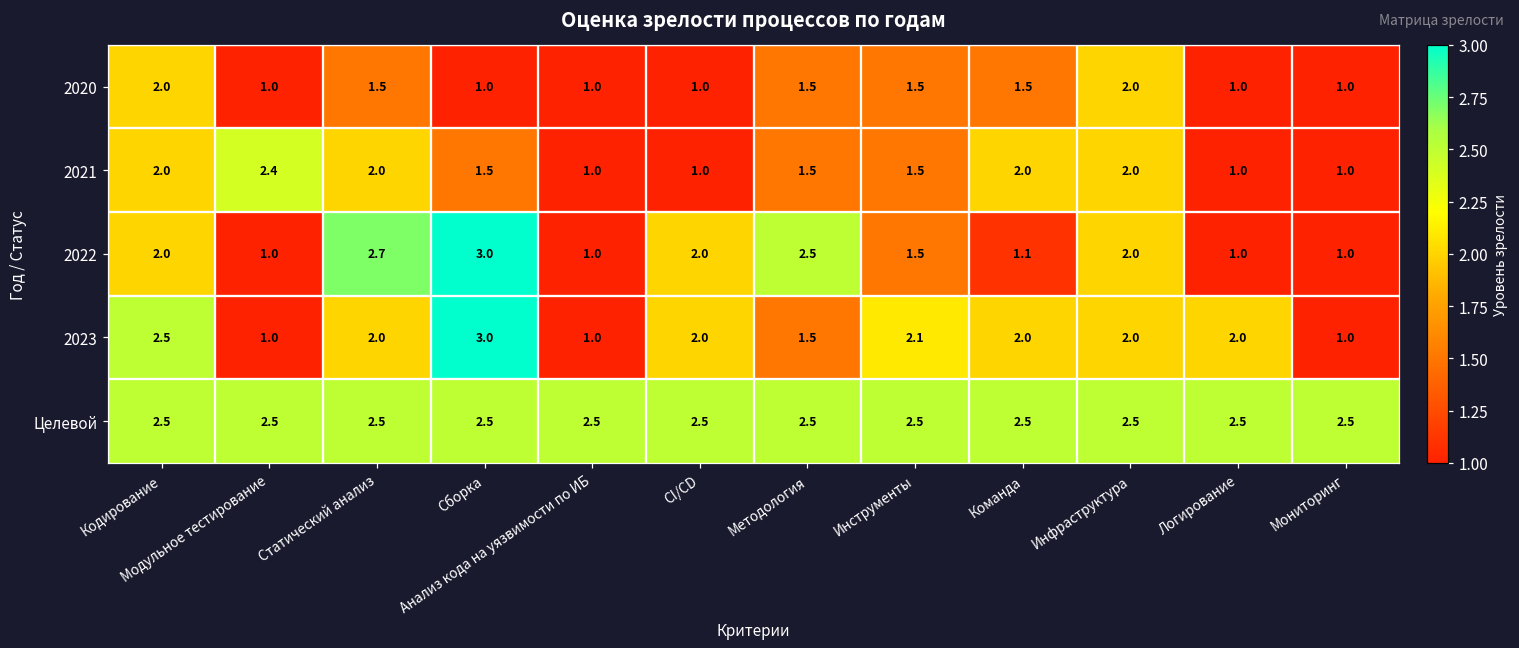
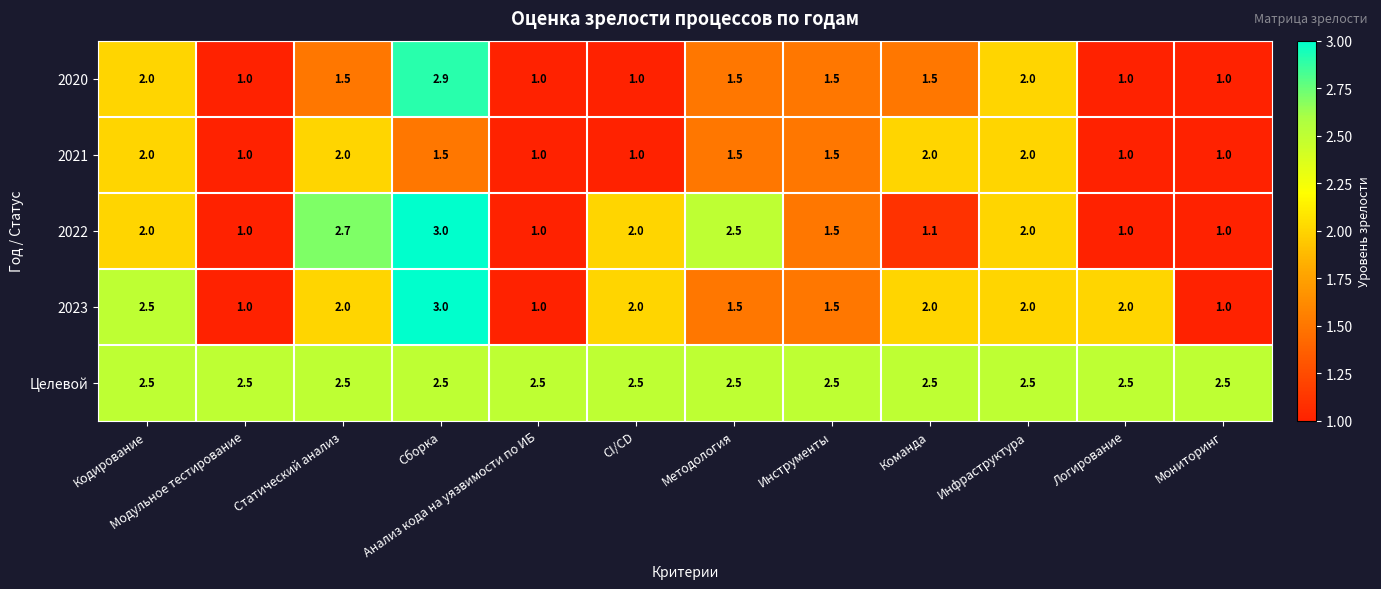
2020, Сборка: 1.0 -> 2.9
2021, Модульное тестирование: 2.4 -> 1.0
2023, Инструменты: 2.1 -> 1.5
